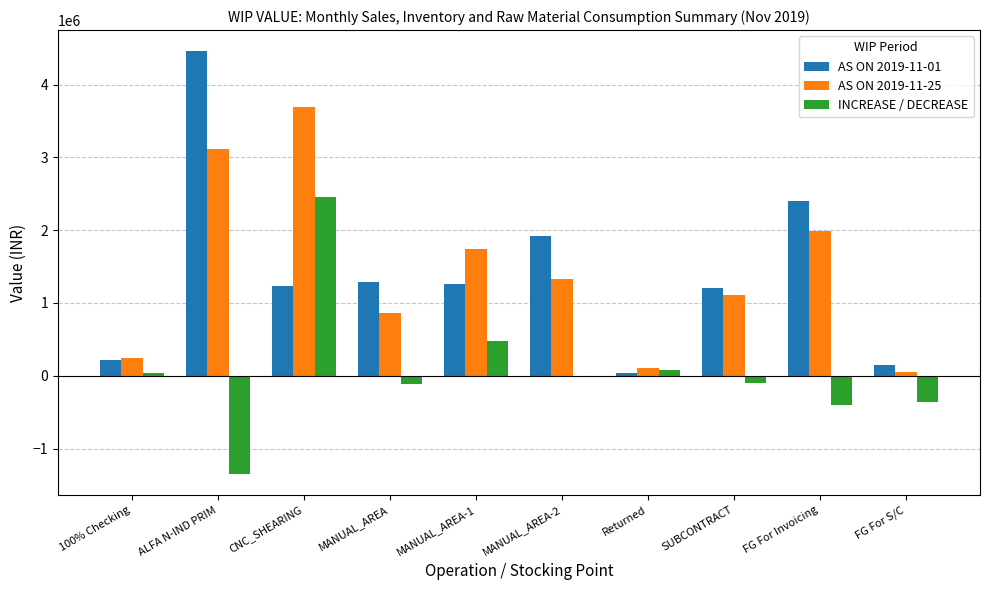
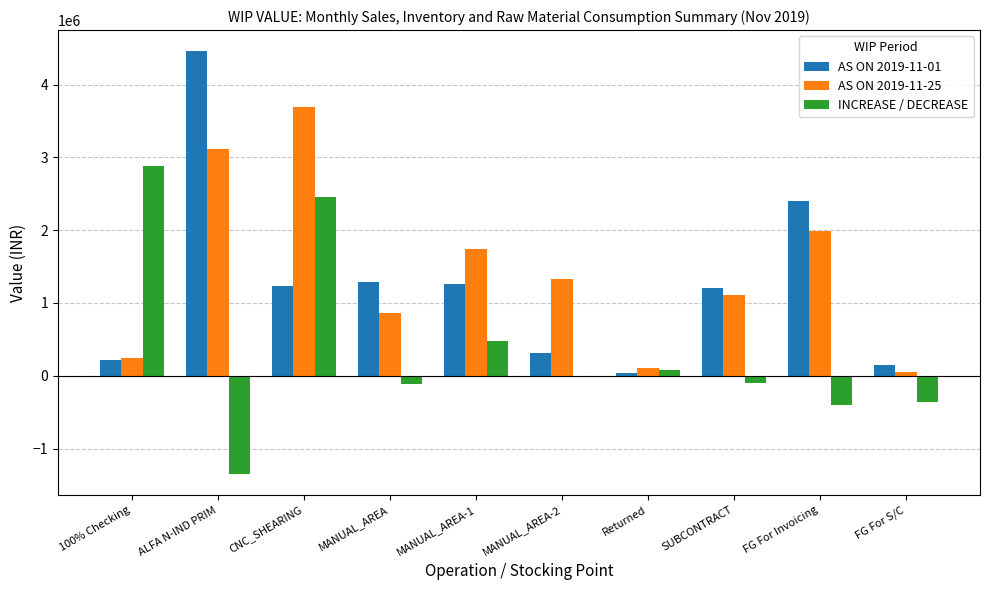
INCREASE / DECREASE, 100% Checking: 0 -> 2900000
AS ON 2019-11-01, MANUAL_AREA-2: 1900000 -> 300000
